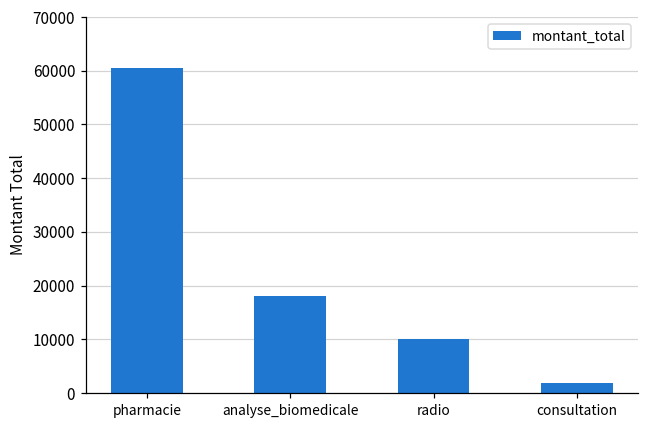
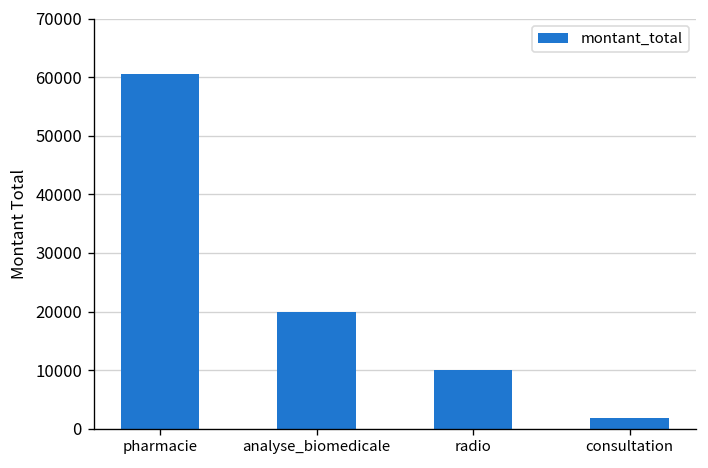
analyse_biomedicale: 18000 -> 20000
